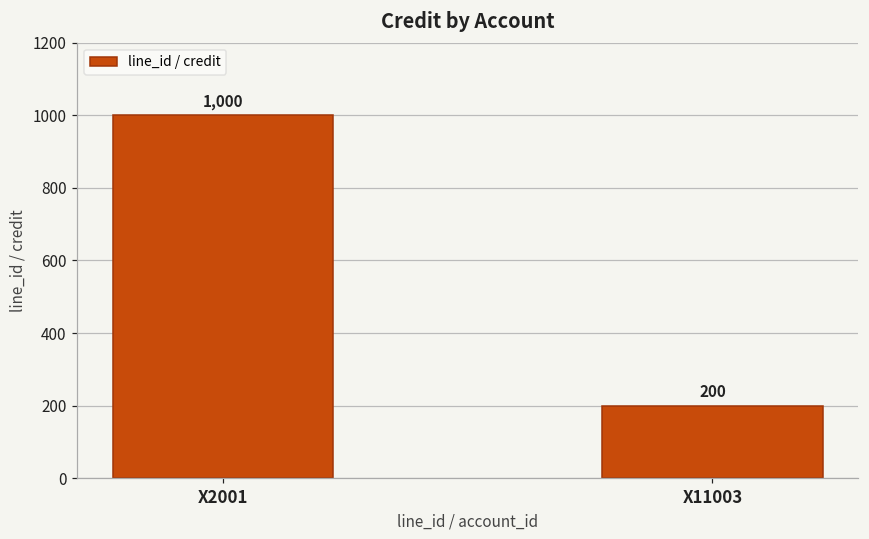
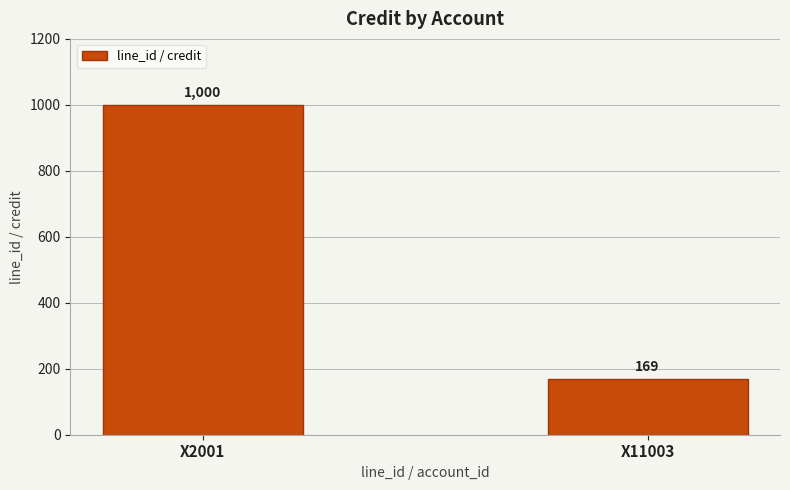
X11003: 200 -> 169
